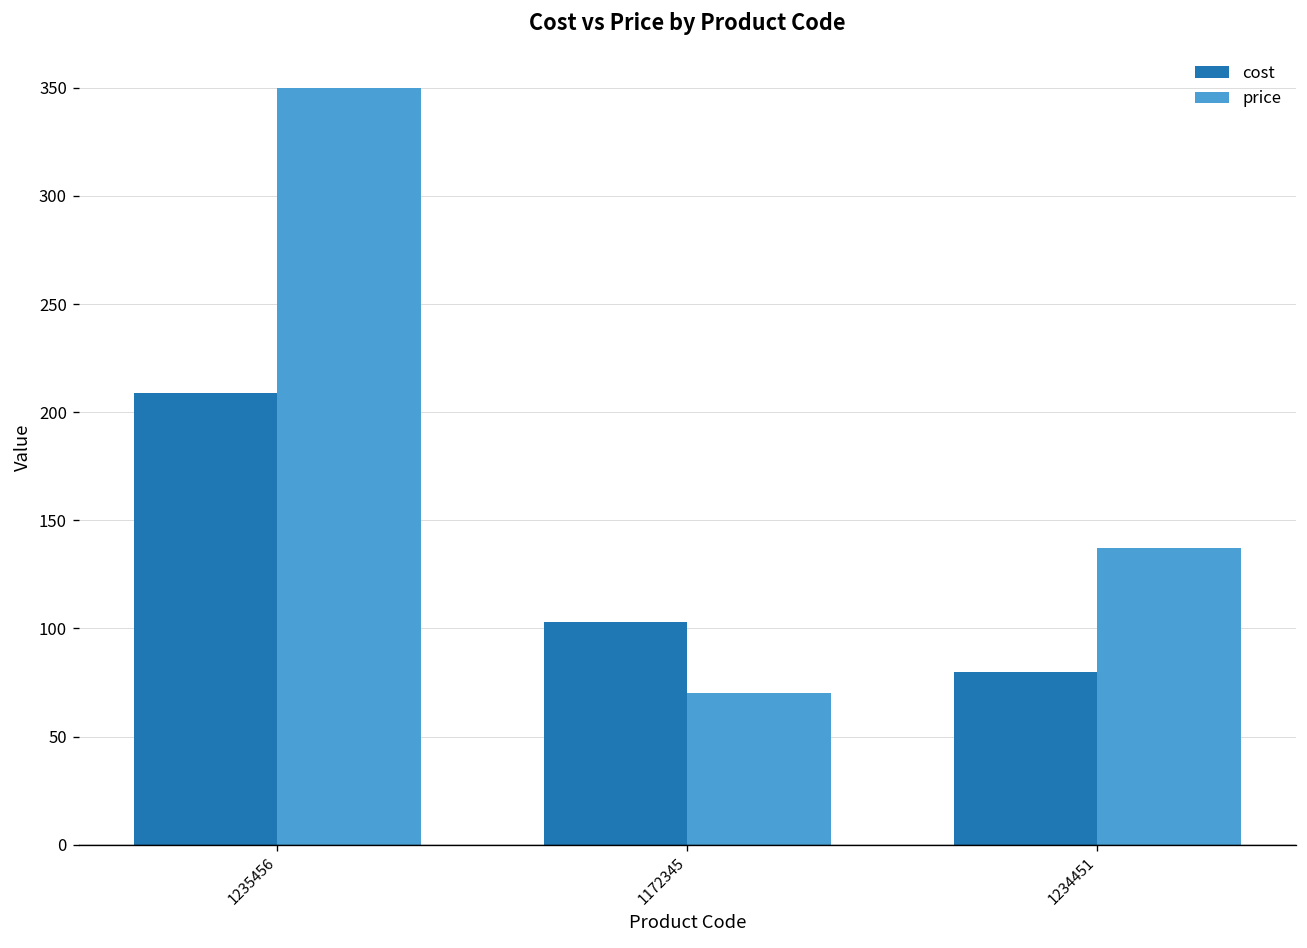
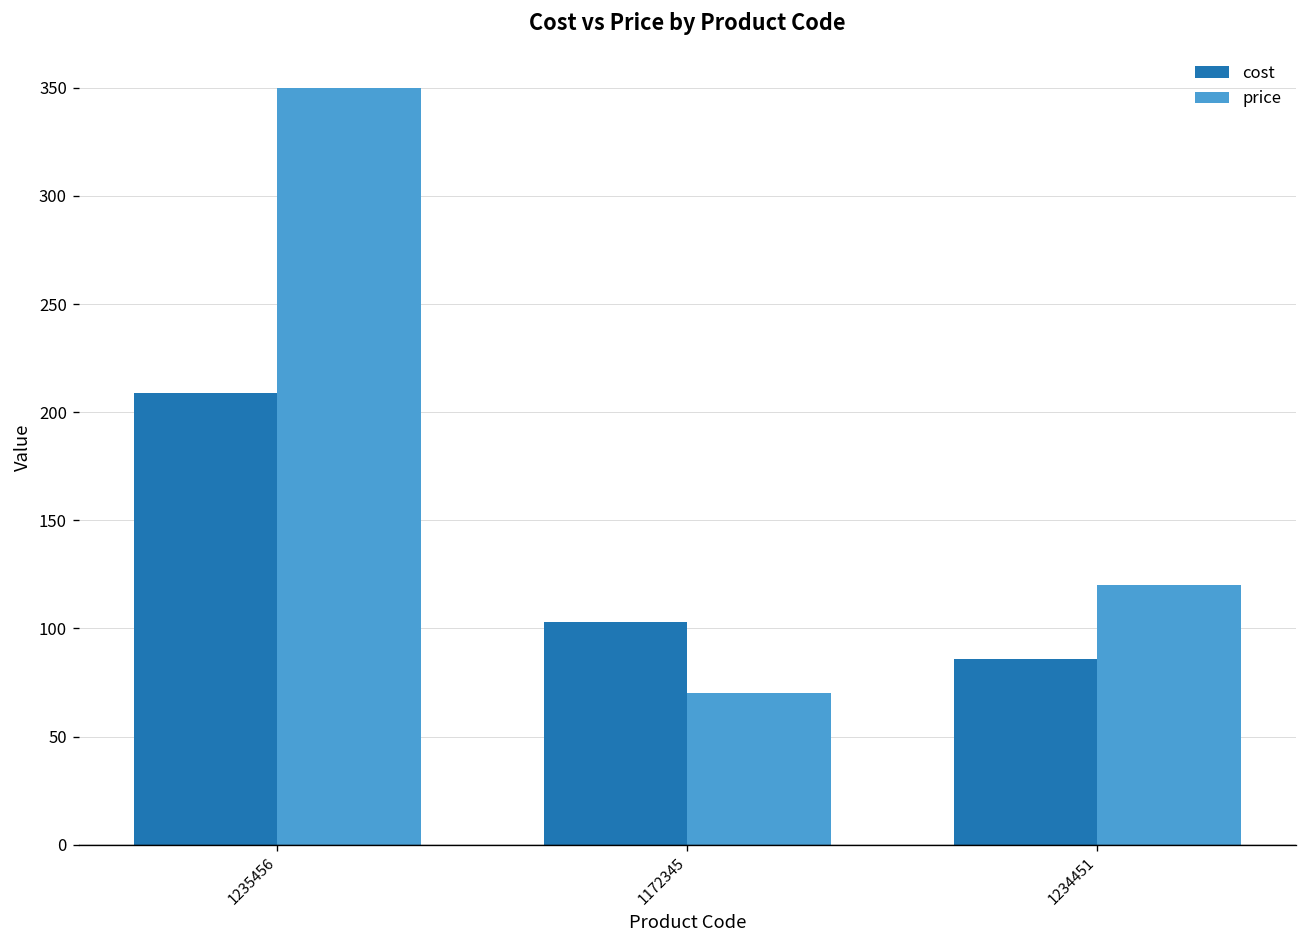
cost, 1234451: 80 -> 86
price, 1234451: 137 -> 120
